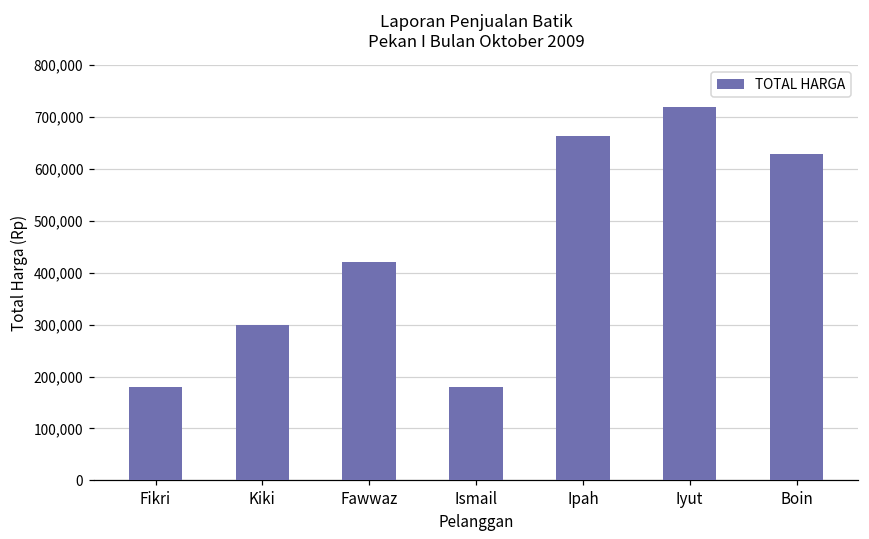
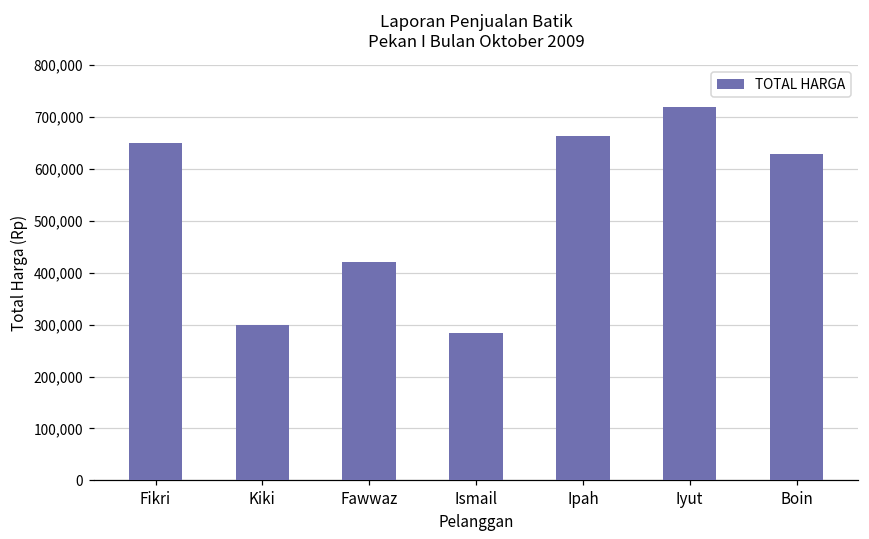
Fikri: 180,000 -> 650,000
Ismail: 180,000 -> 280,000
